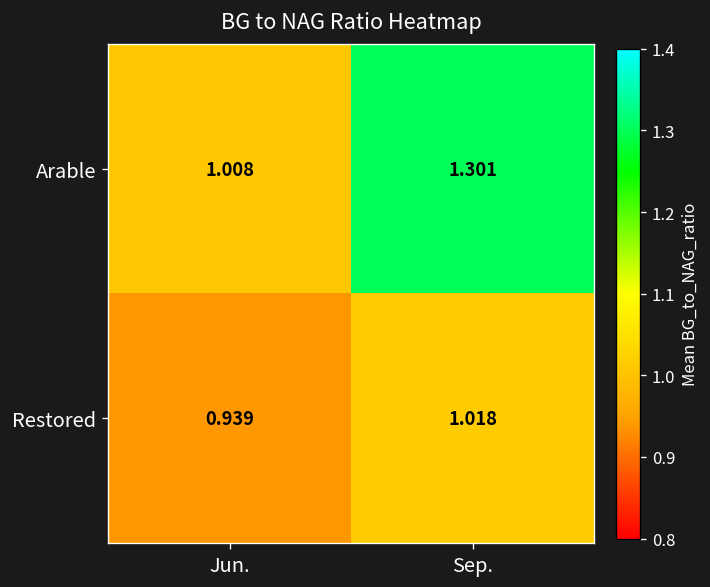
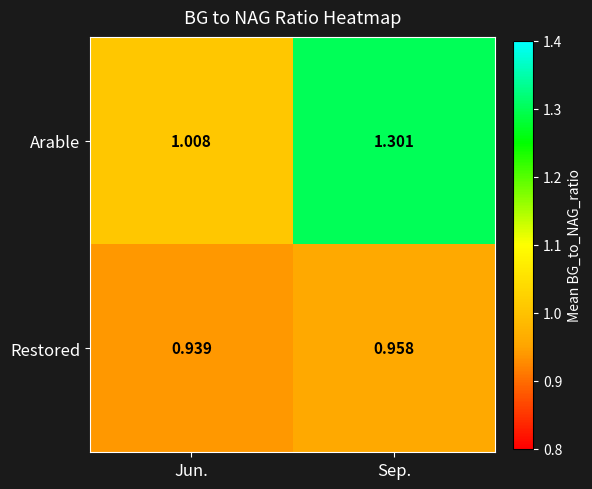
Restored, Sep.: 1.018 -> 0.958
